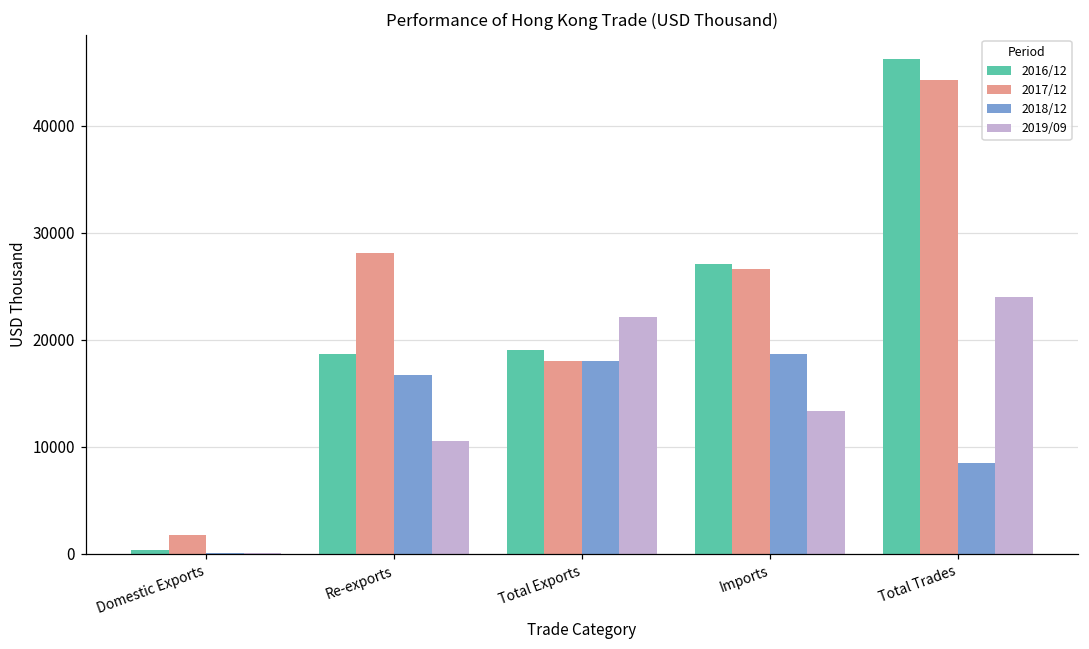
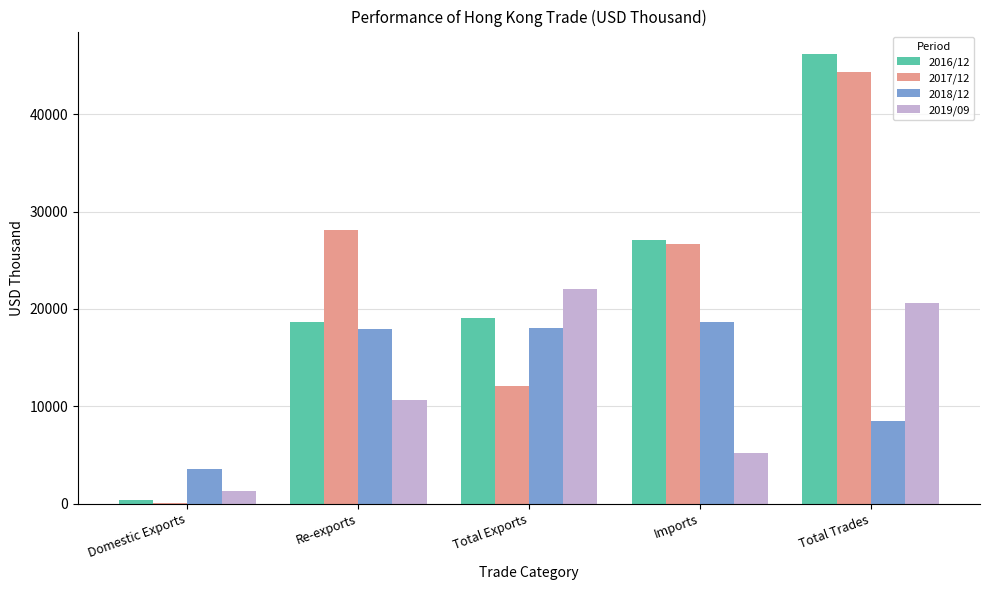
2017/12, Domestic Exports: 2000 -> 0
2018/12, Domestic Exports: 0 -> 4000
2019/09, Domestic Exports: 0 -> 1000
2018/12, Re-exports: 17000 -> 18000
2017/12, Total Exports: 18000 -> 12000
2019/09, Imports: 13000 -> 5000
2019/09, Total Trades: 24000 -> 21000
